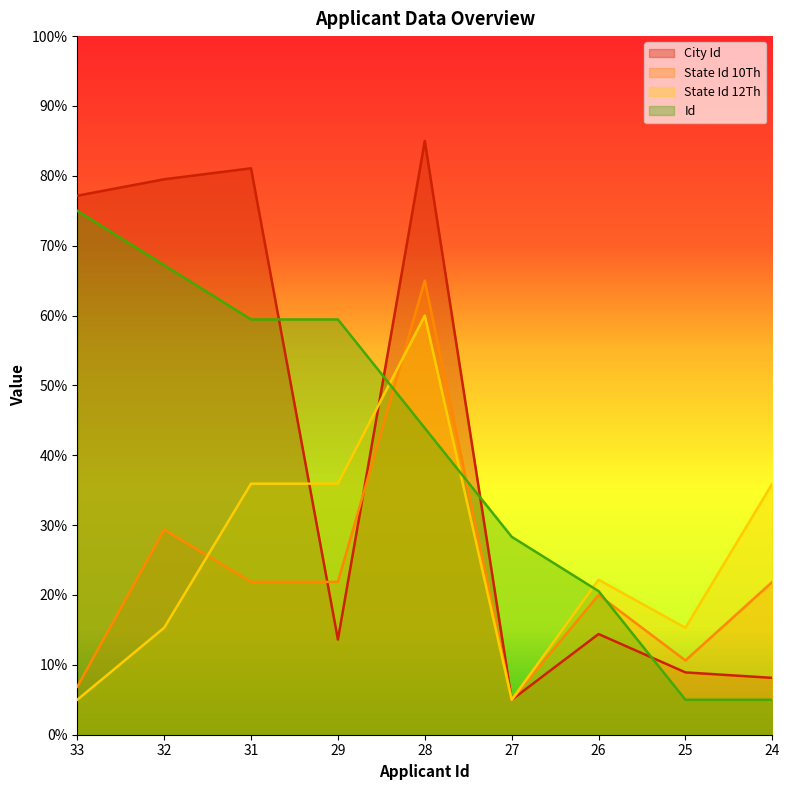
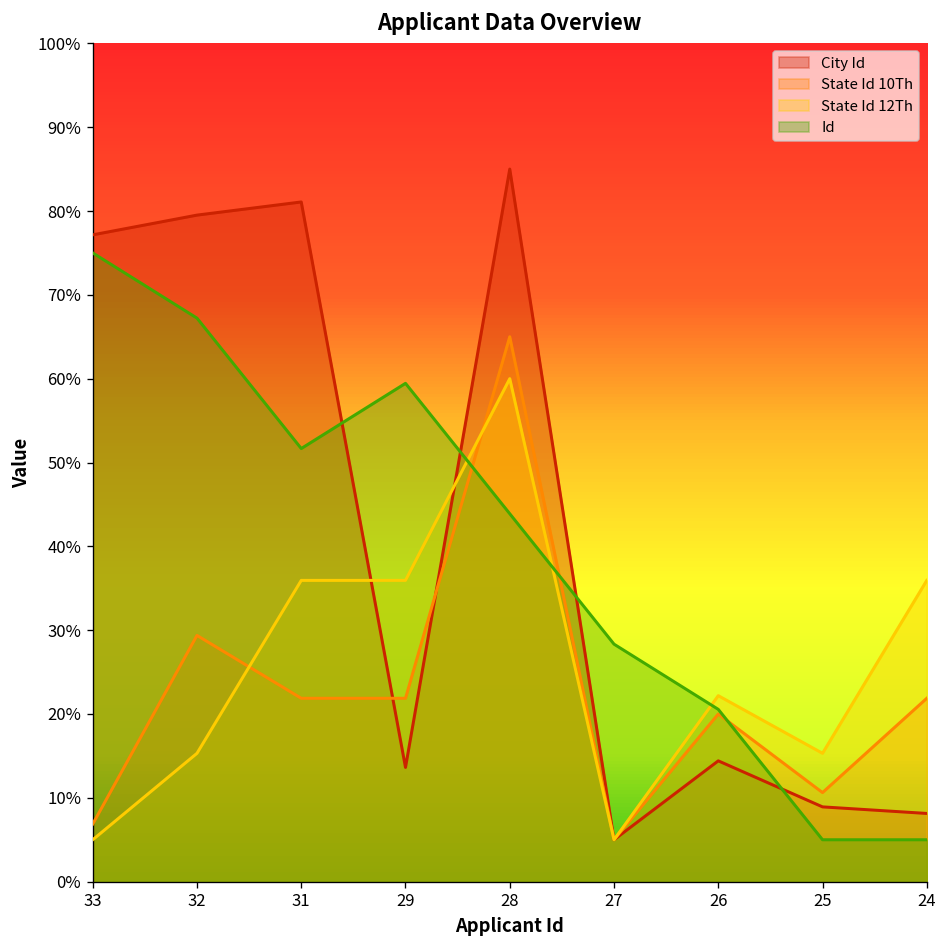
Id, 31: 59% -> 52%
